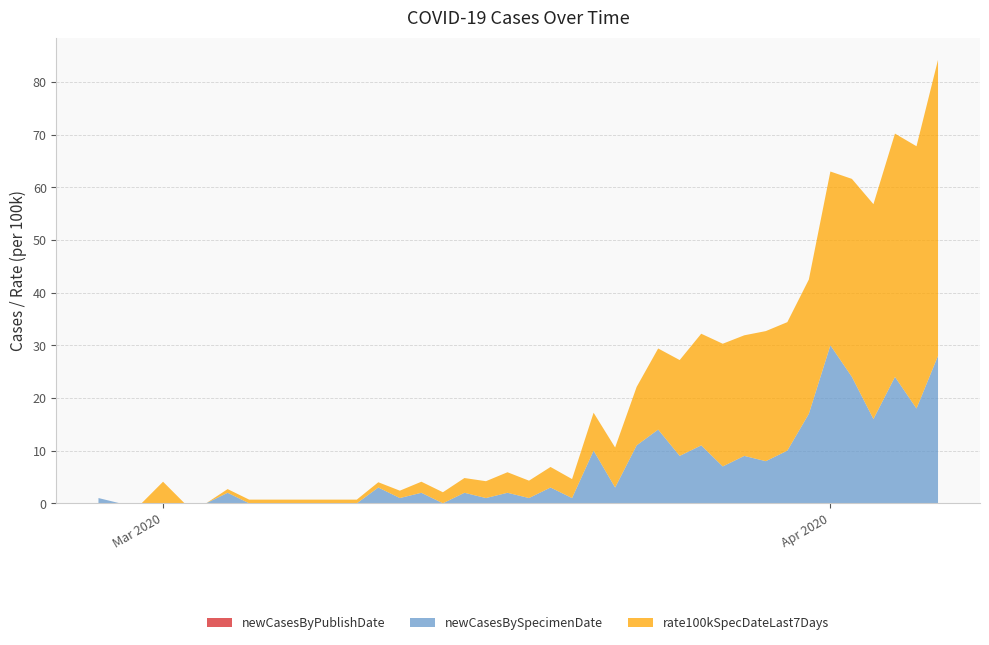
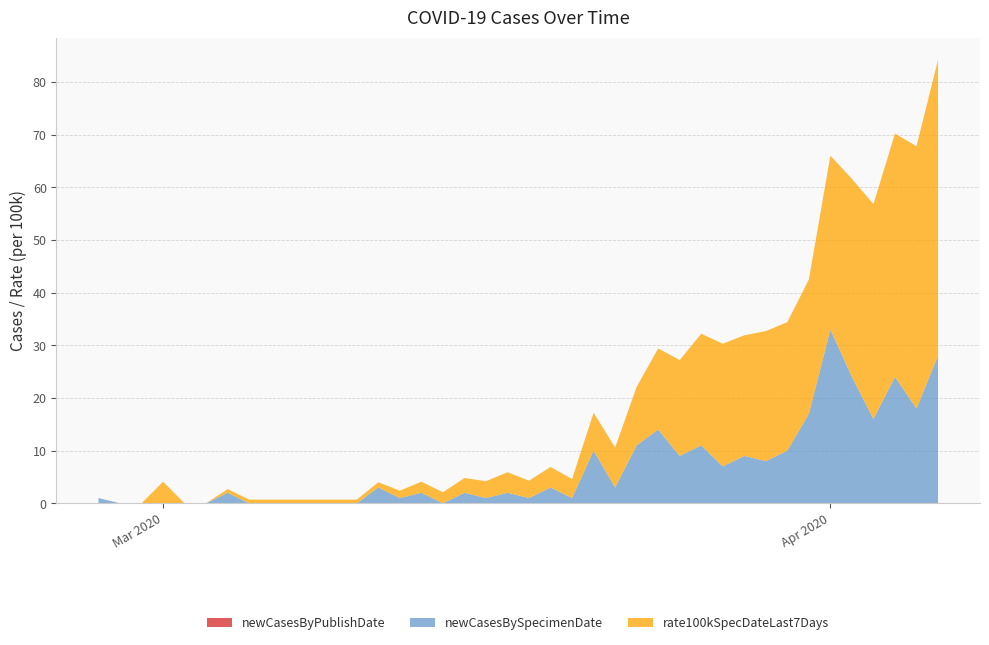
newCasesBySpecimenDate, Apr 2020: 30 -> 33
